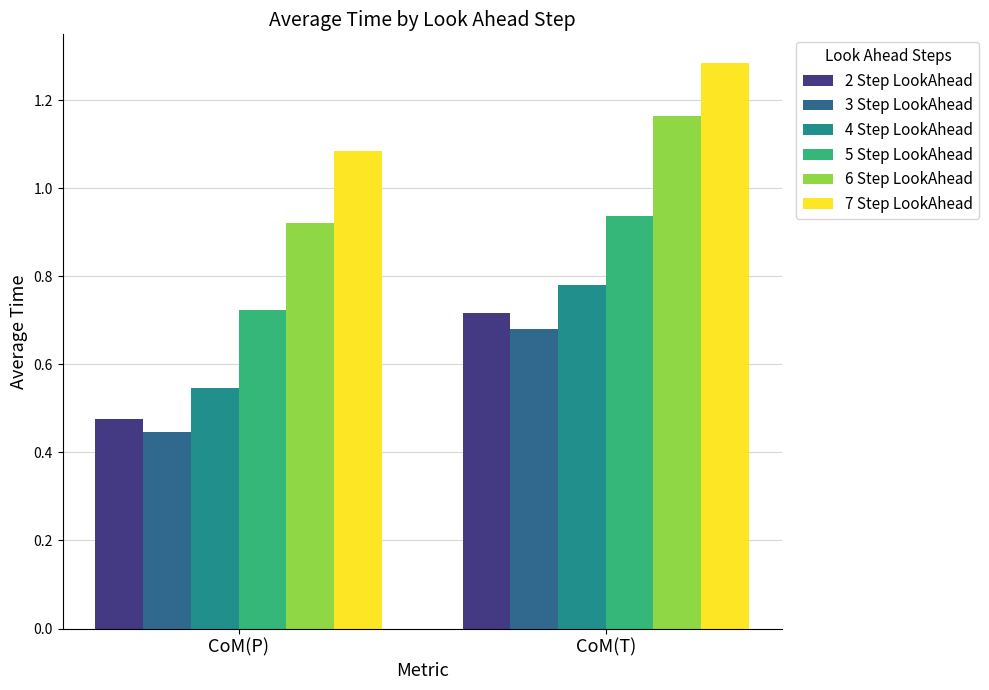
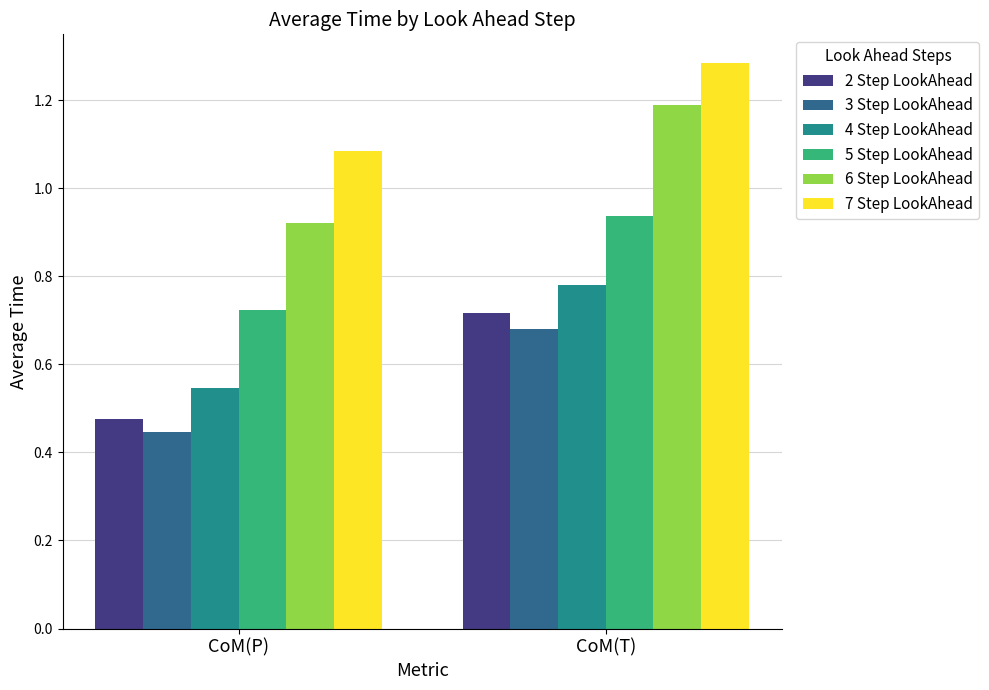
6 Step LookAhead, CoM(T): 1.16 -> 1.19
